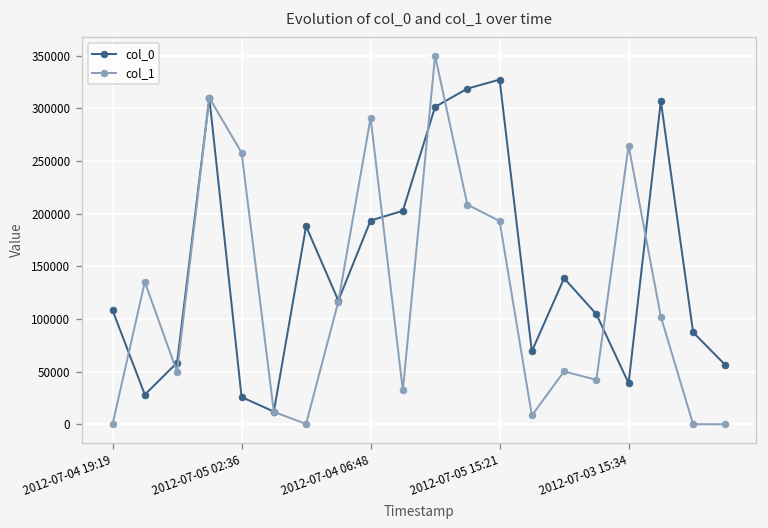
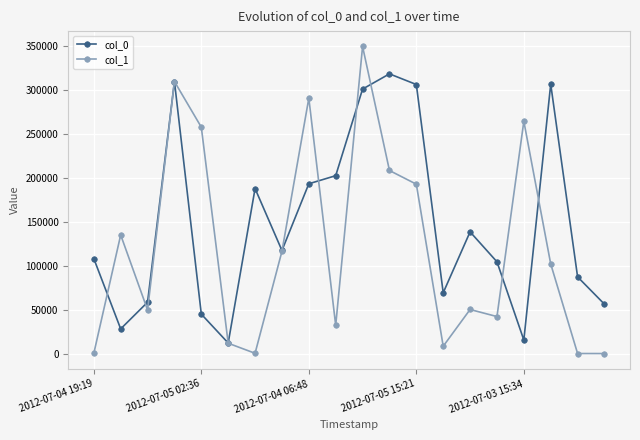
col_0, 2012-07-05 02:36: 30000 -> 40000
col_0, 2012-07-05 15:21: 330000 -> 310000
col_0, 2012-07-03 15:34: 40000 -> 20000
